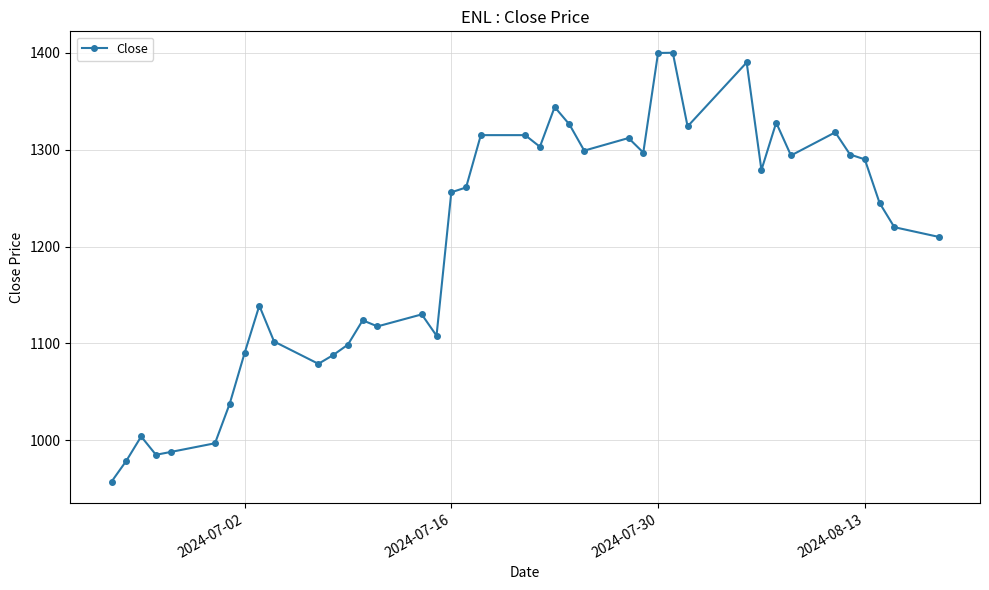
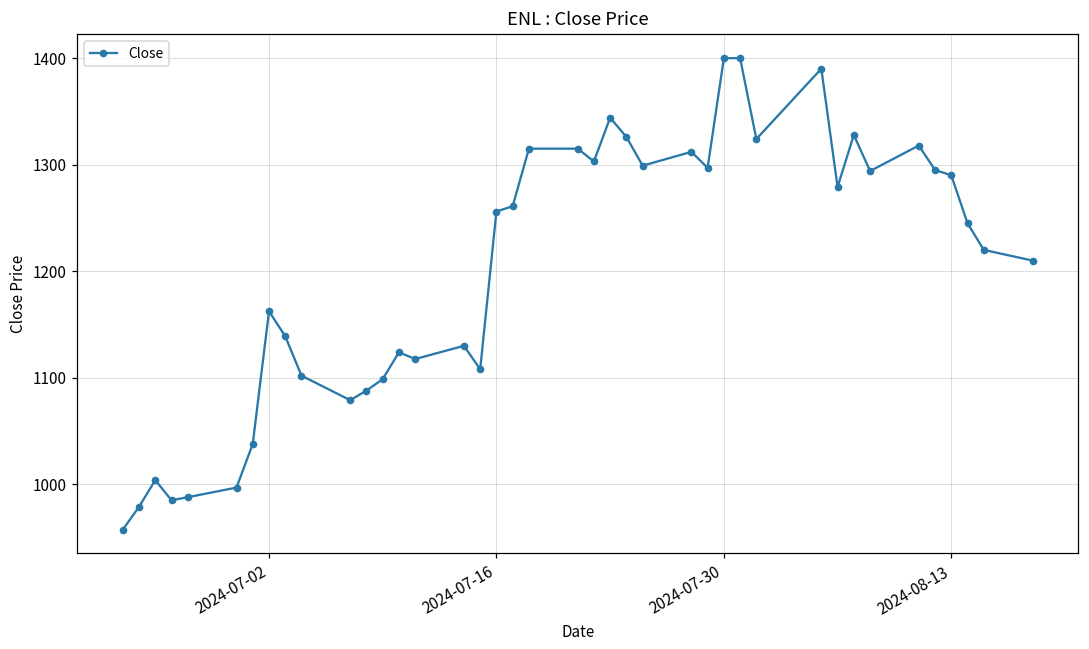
2024-07-02: 1090 -> 1160
